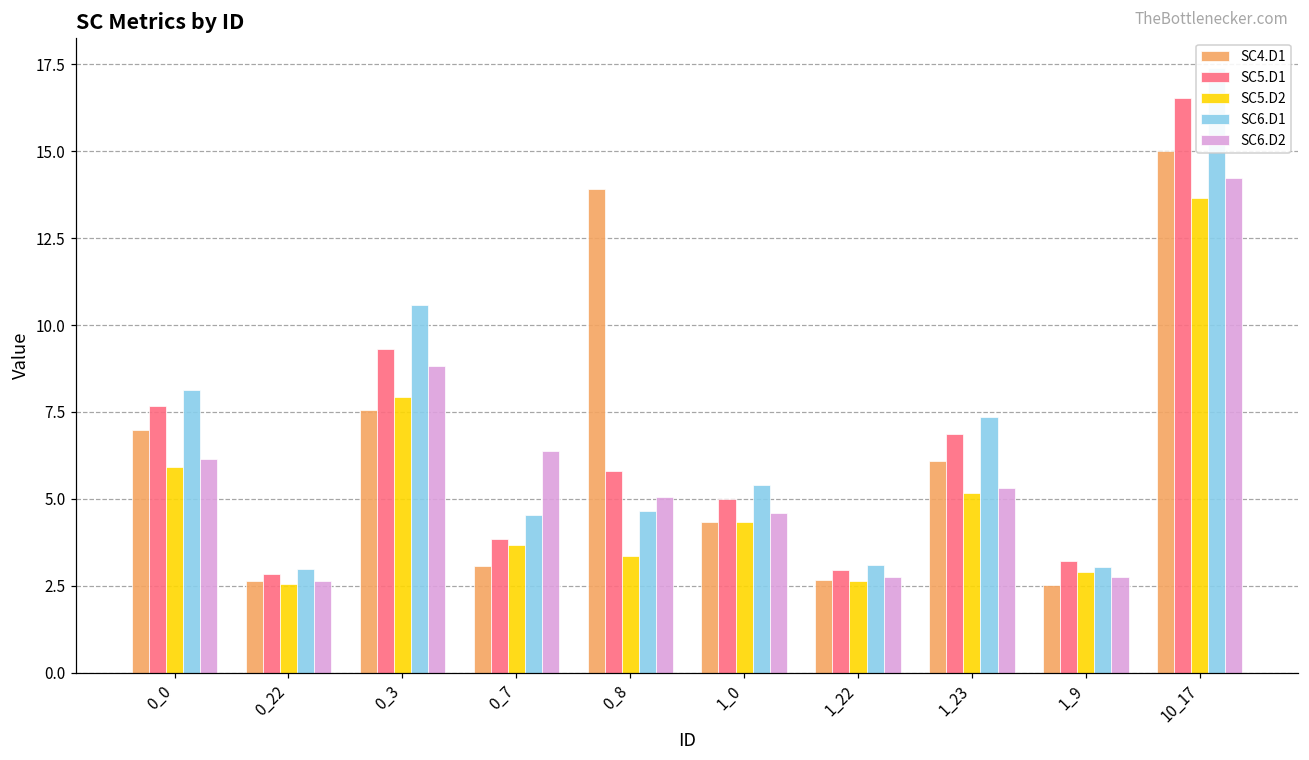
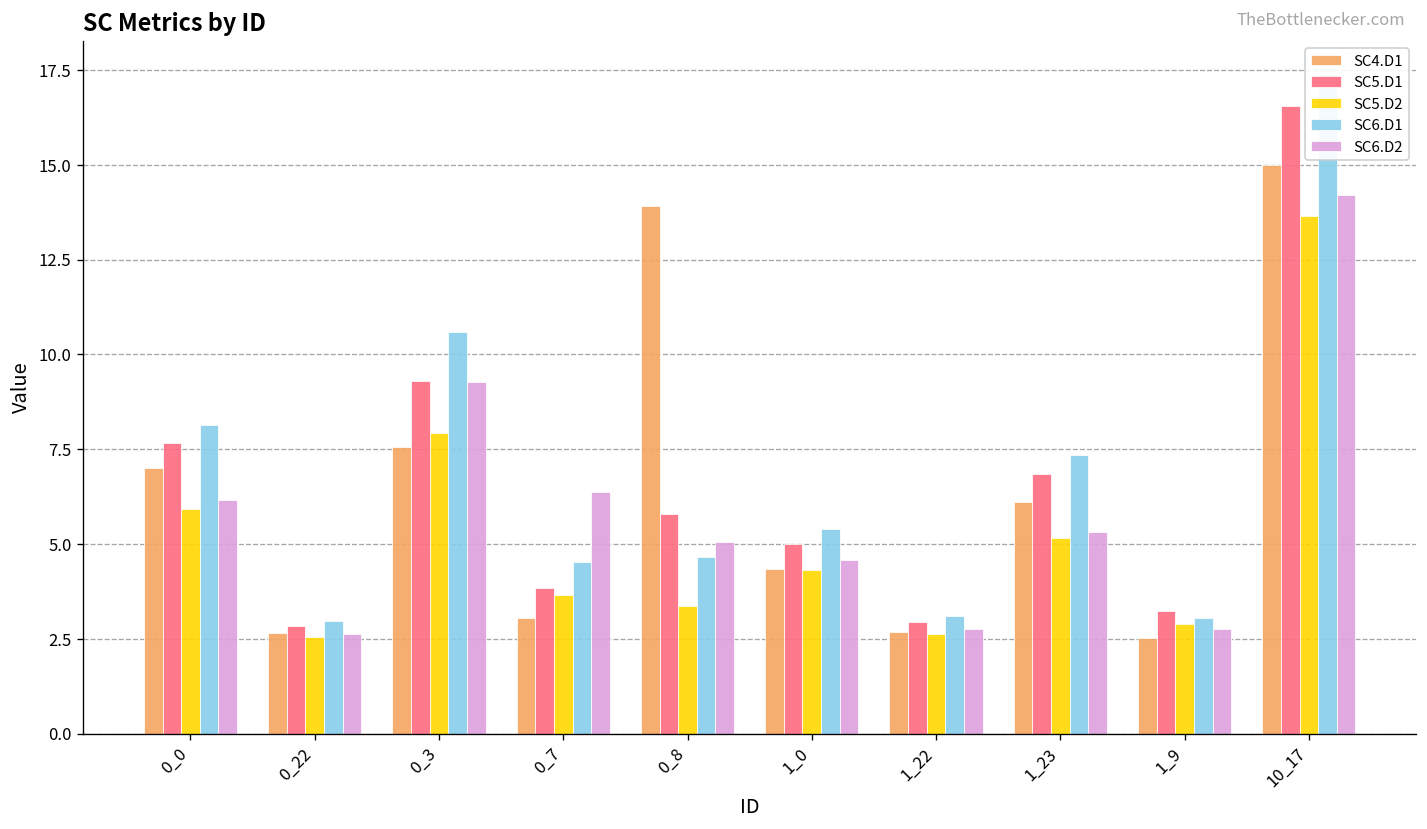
SC6.D2, 0_3: 8.8 -> 9.3
